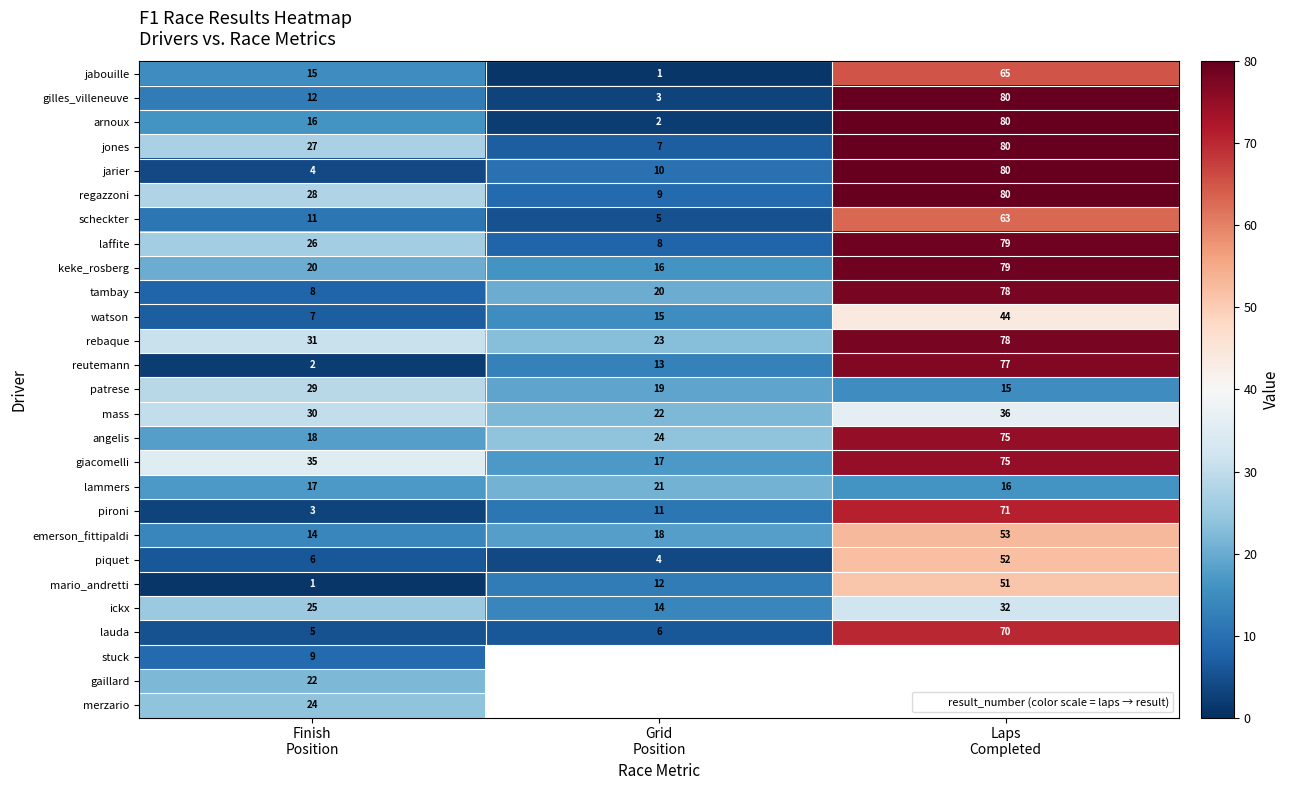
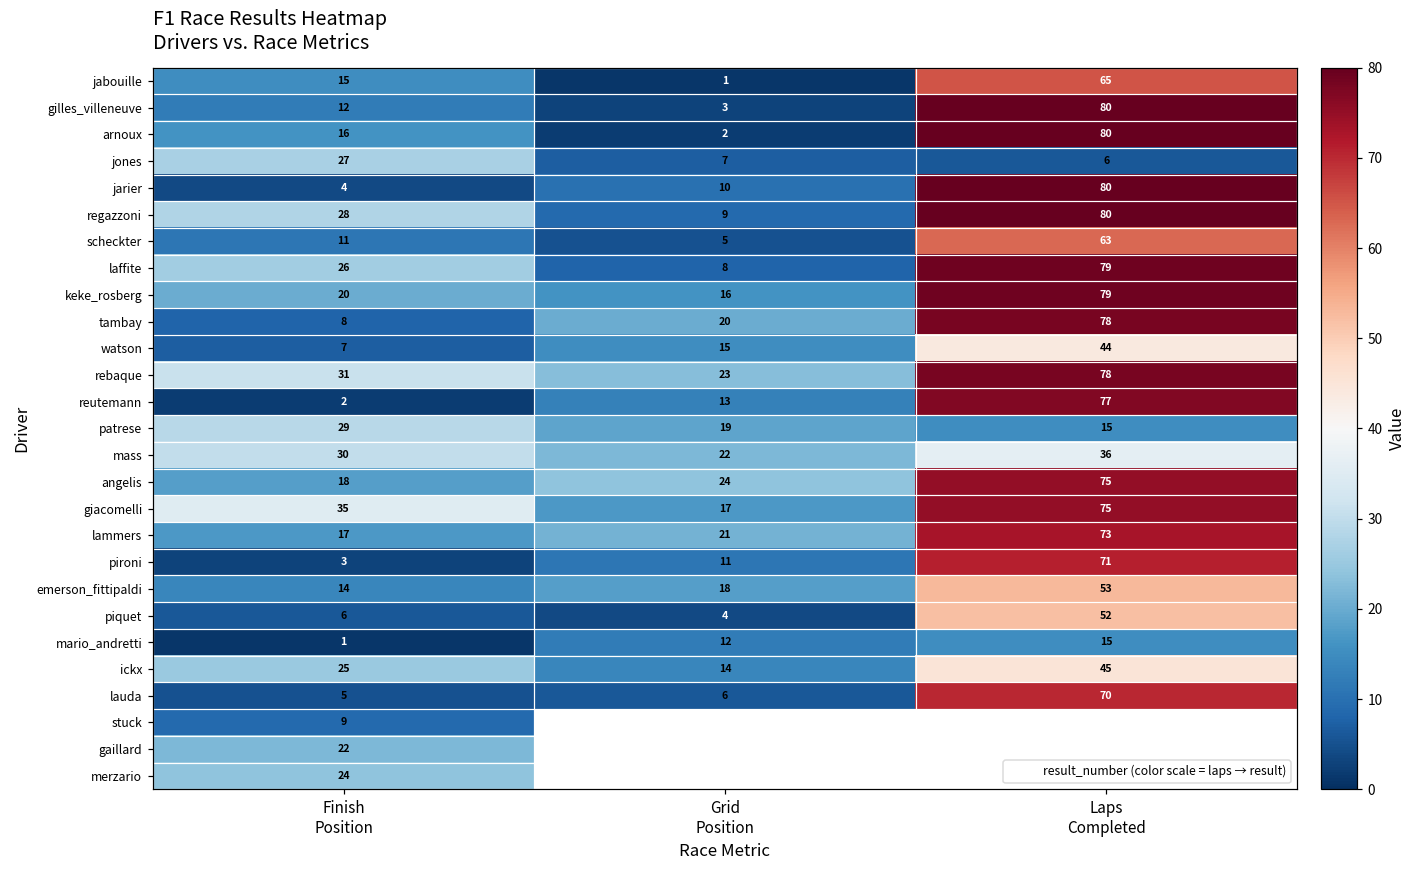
jones, Laps Completed: 80 -> 6
lammers, Laps Completed: 16 -> 73
mario_andretti, Laps Completed: 51 -> 15
ickx, Laps Completed: 32 -> 45
